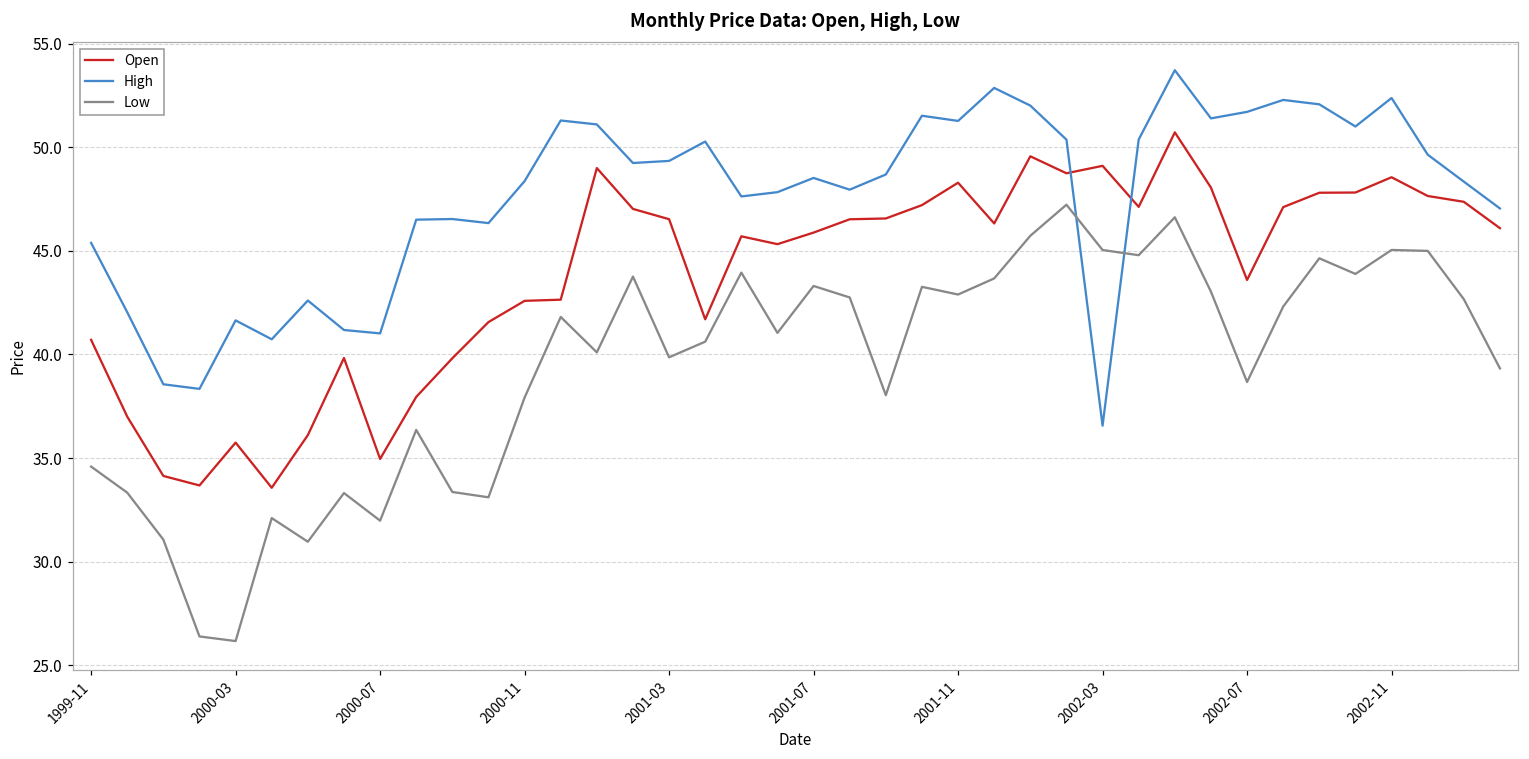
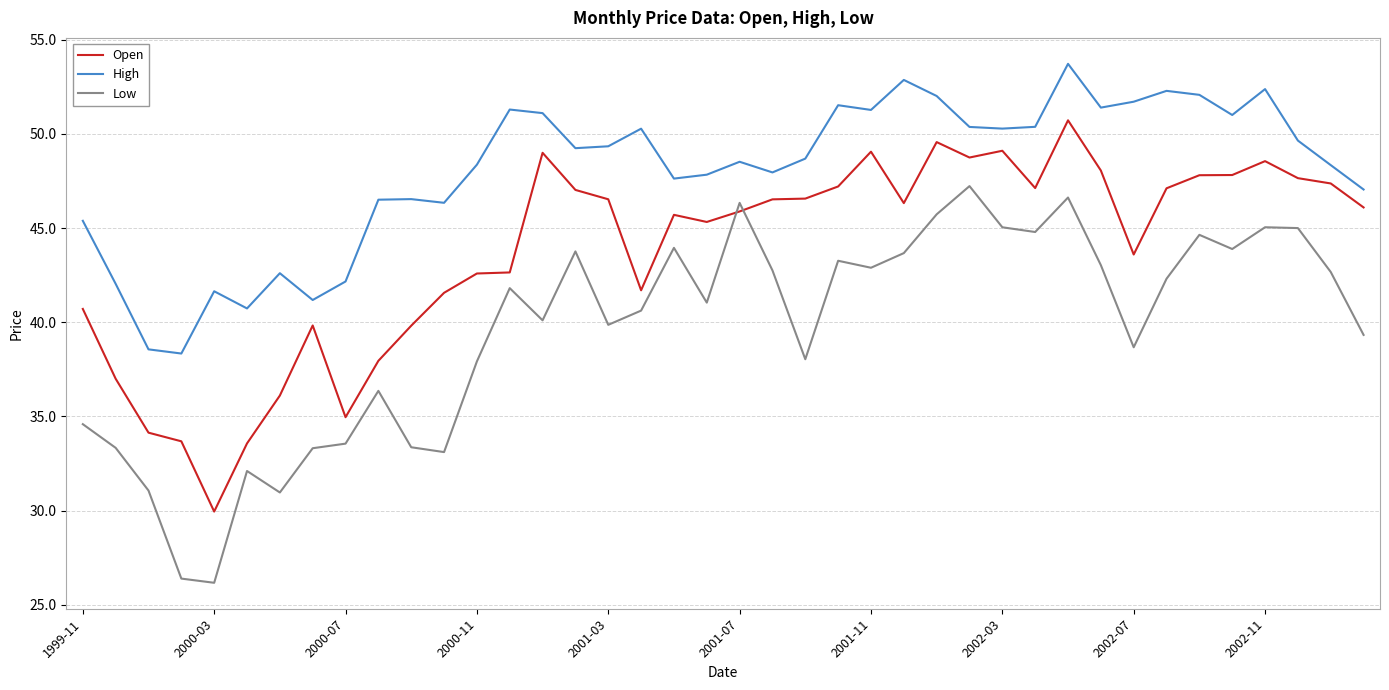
Open, 2000-03: 35.7 -> 30.0
High, 2000-07: 41.0 -> 42.2
Low, 2000-07: 32.0 -> 33.6
Low, 2001-07: 43.3 -> 46.3
Open, 2001-11: 48.3 -> 49.1
High, 2002-03: 36.6 -> 50.3
